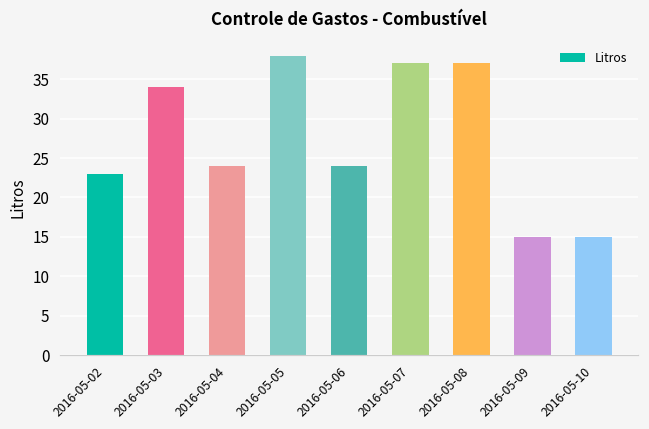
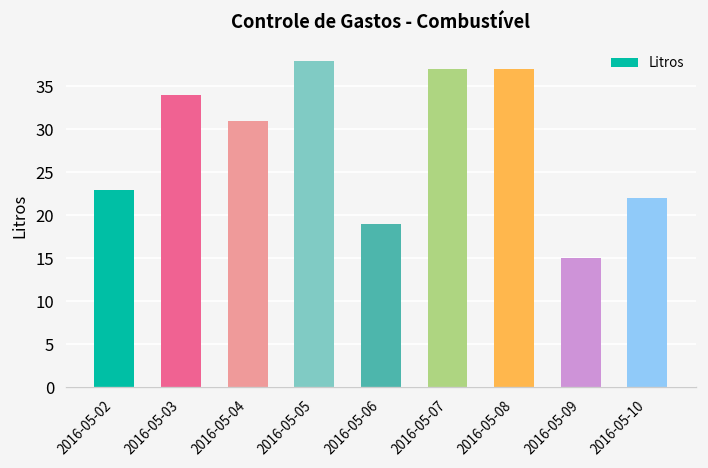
2016-05-04: 24 -> 31
2016-05-06: 24 -> 19
2016-05-10: 15 -> 22
